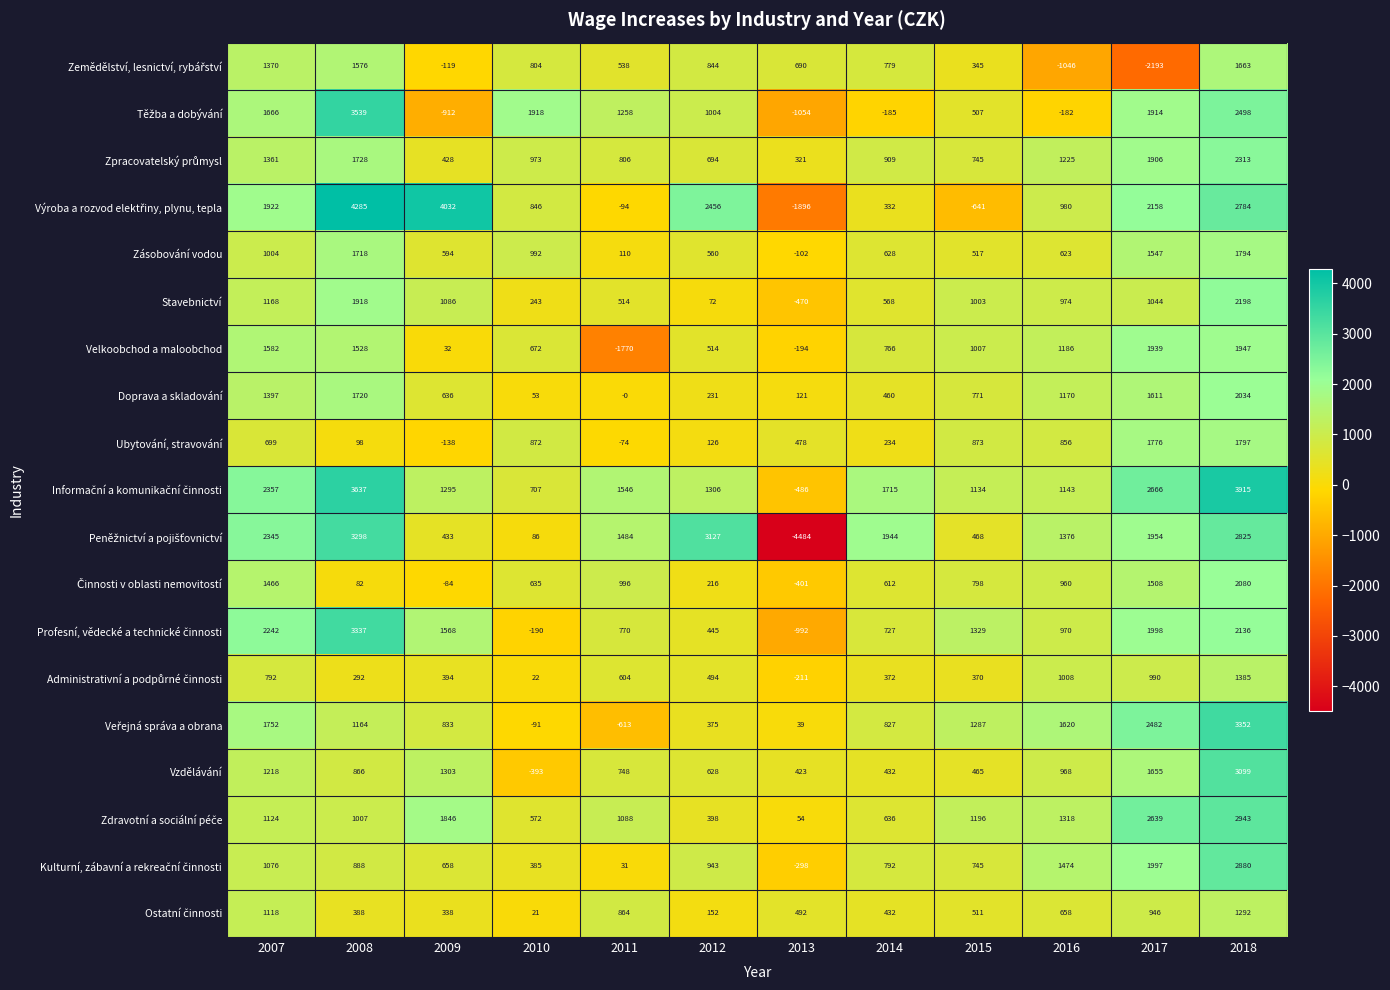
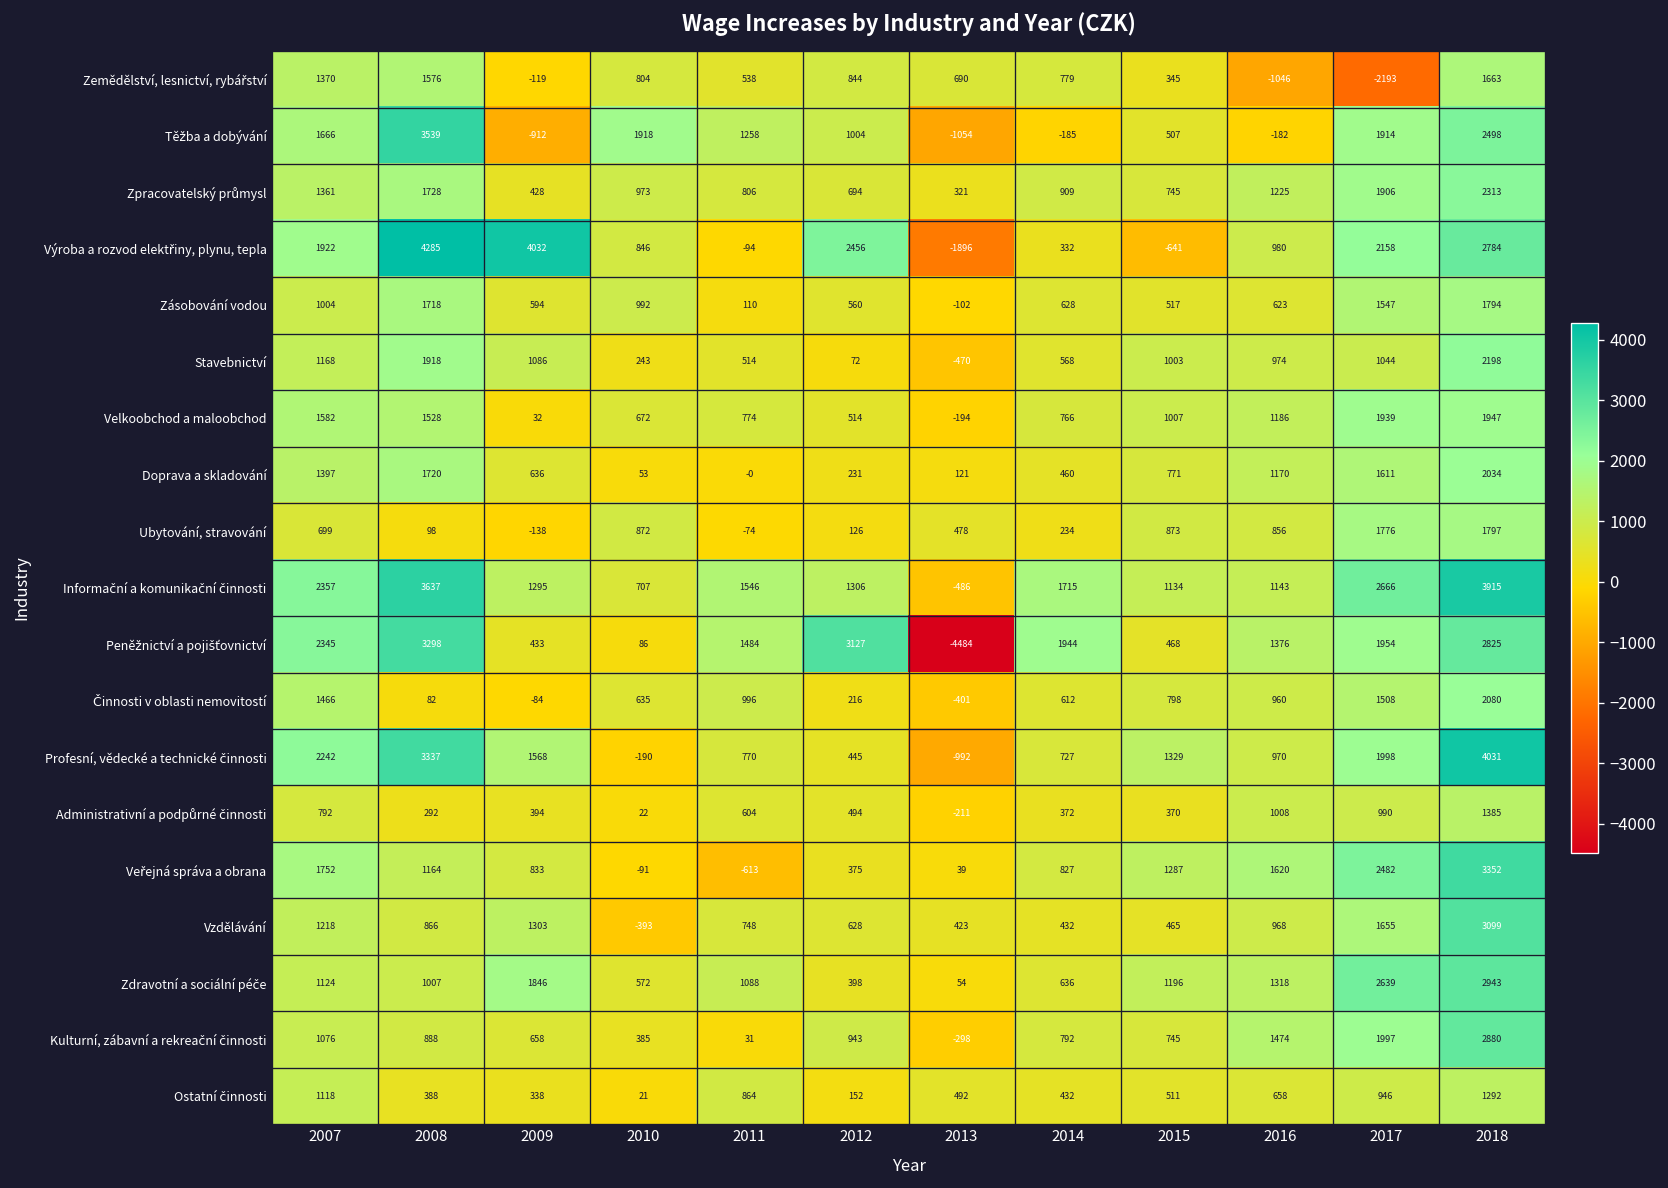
Velkoobchod a maloobchod, 2011: -1770 -> 774
Profesní, vědecké a technické činnosti, 2018: 2136 -> 4031
